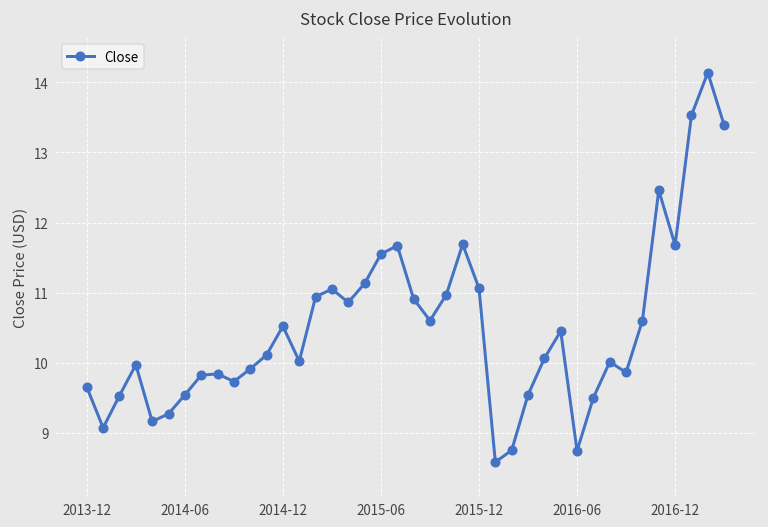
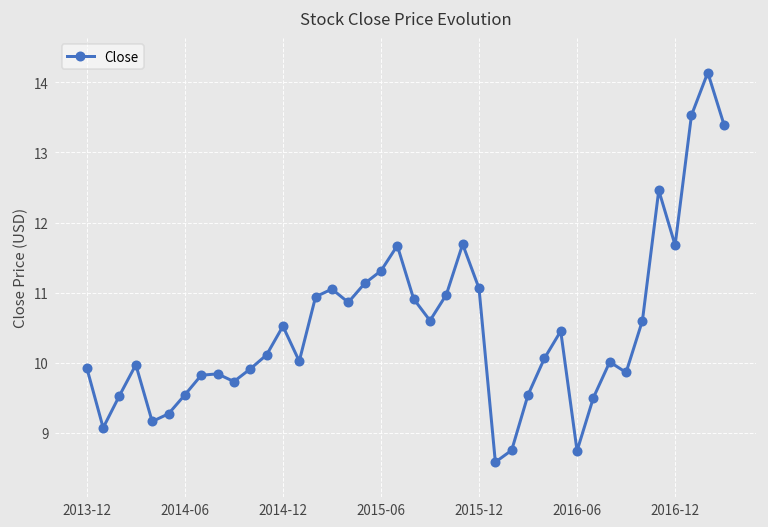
2013-12: 9.6 -> 9.9
2015-06: 11.5 -> 11.3
